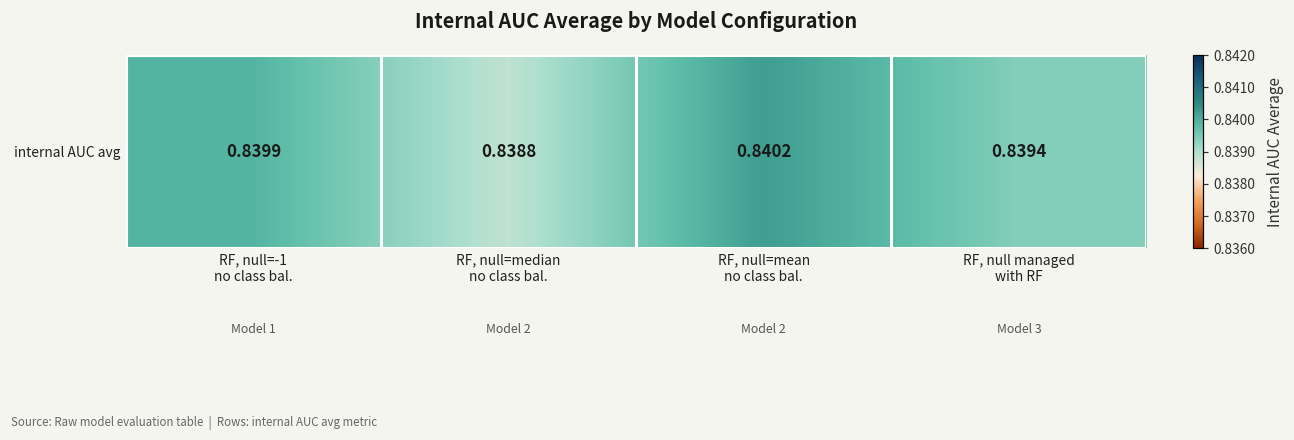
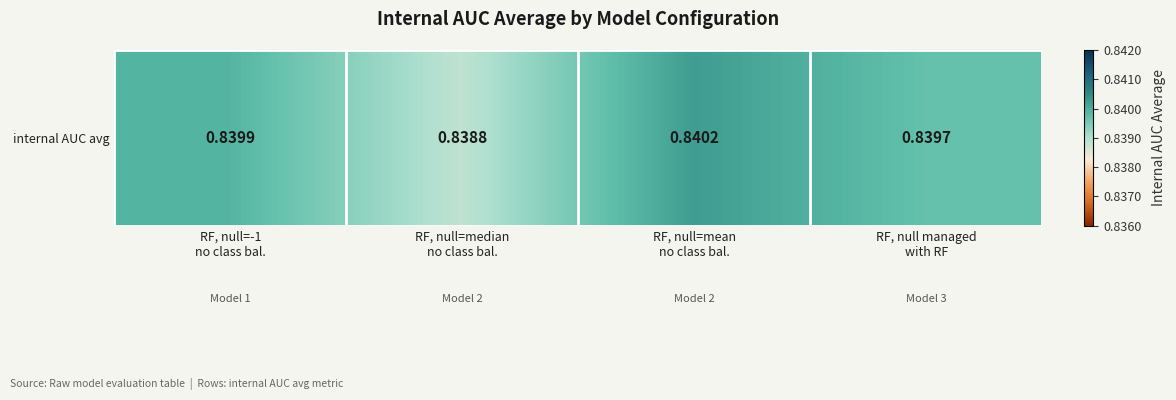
internal AUC avg, RF, null managed with RF: 0.8394 -> 0.8397
